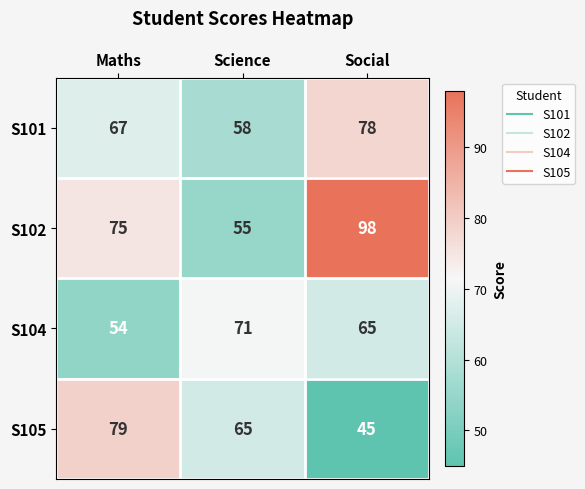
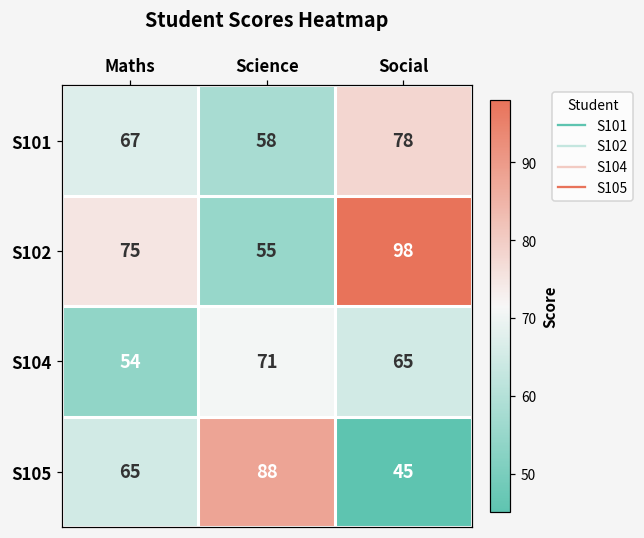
S105, Maths: 79 -> 65
S105, Science: 65 -> 88
